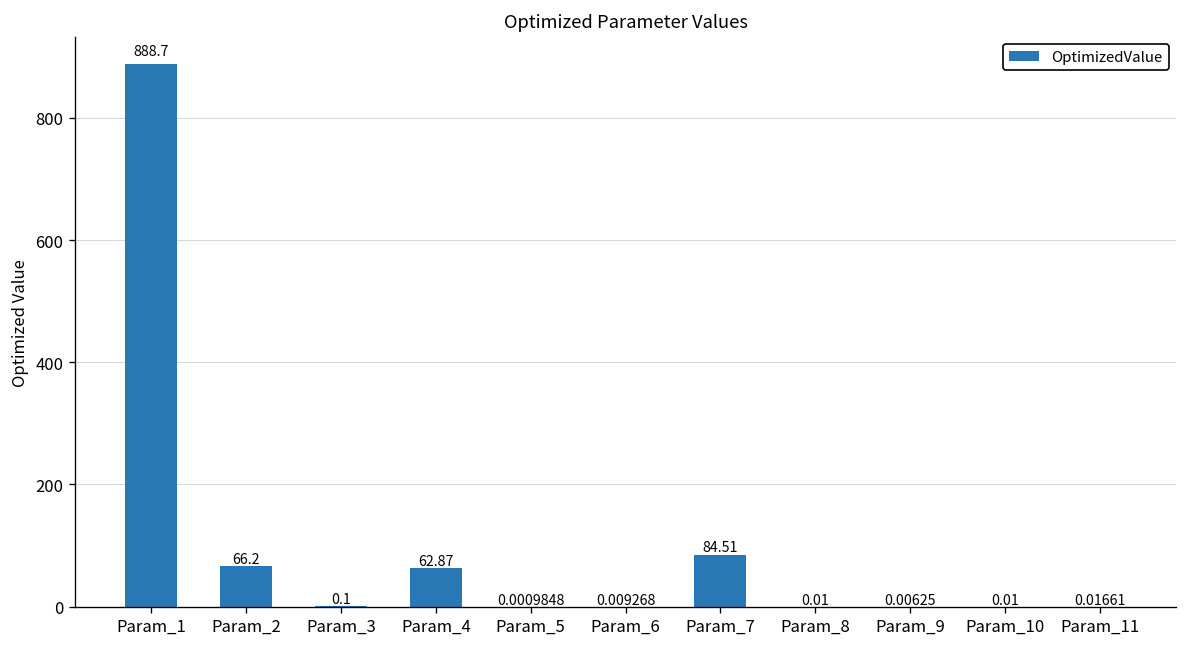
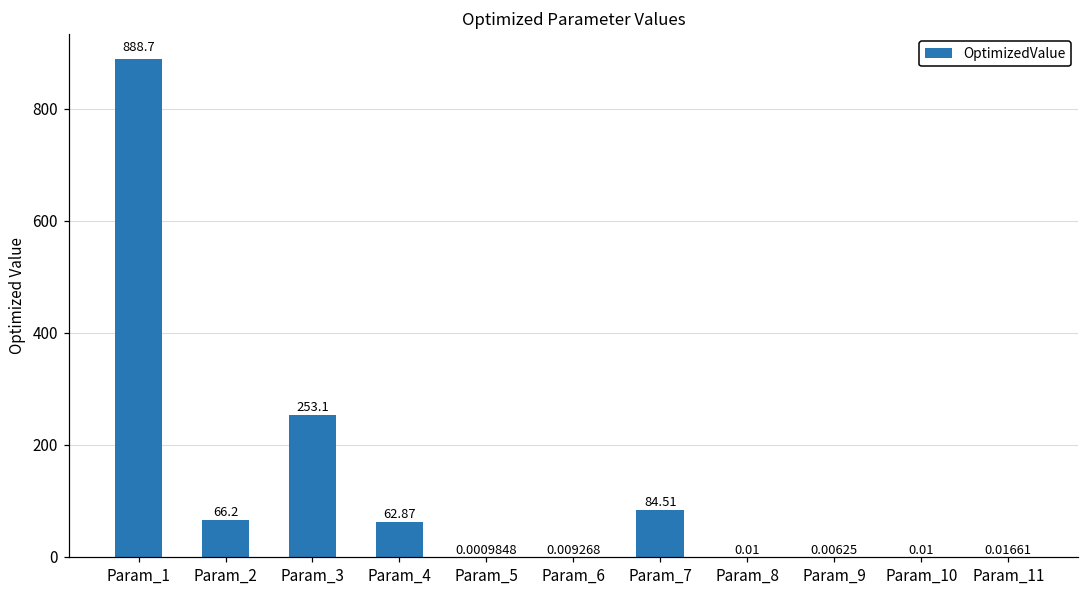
Param_3: 0.1 -> 253.1
